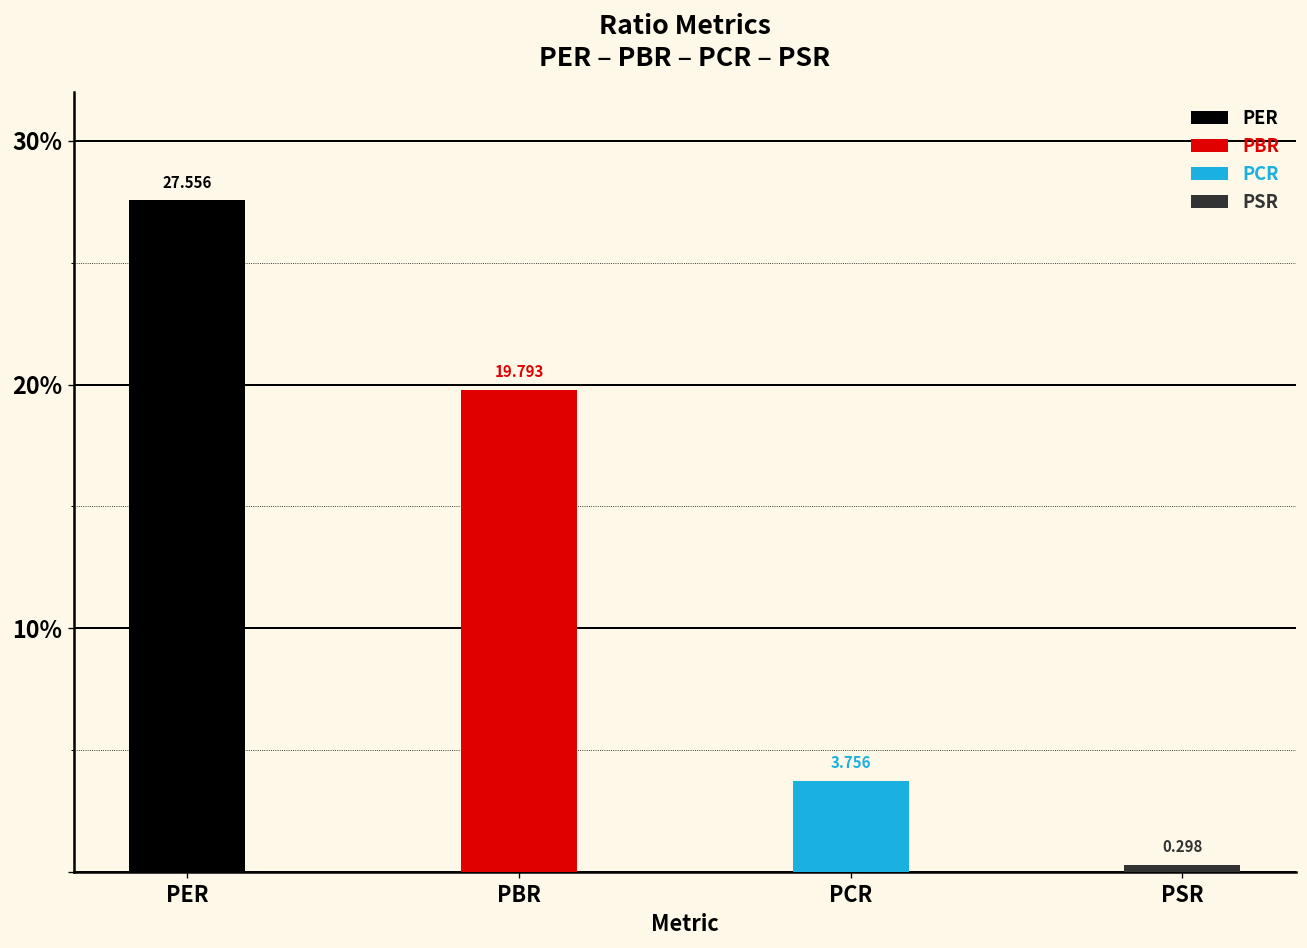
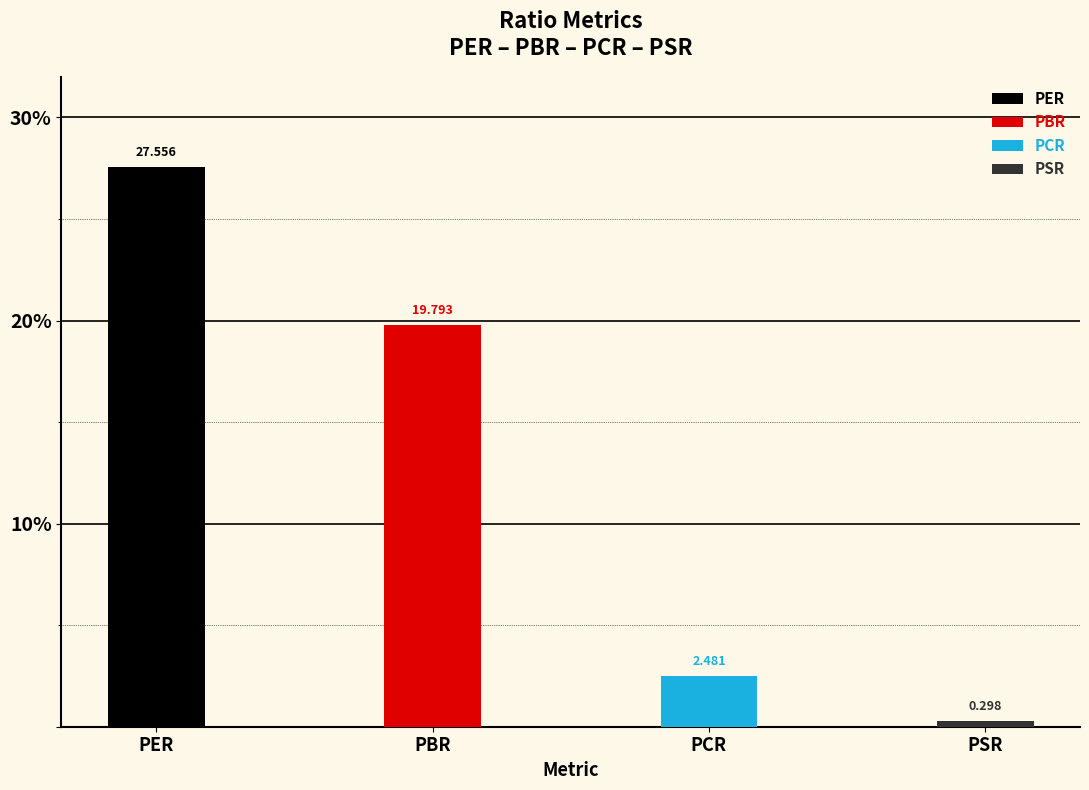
PCR: 3.756 -> 2.481
